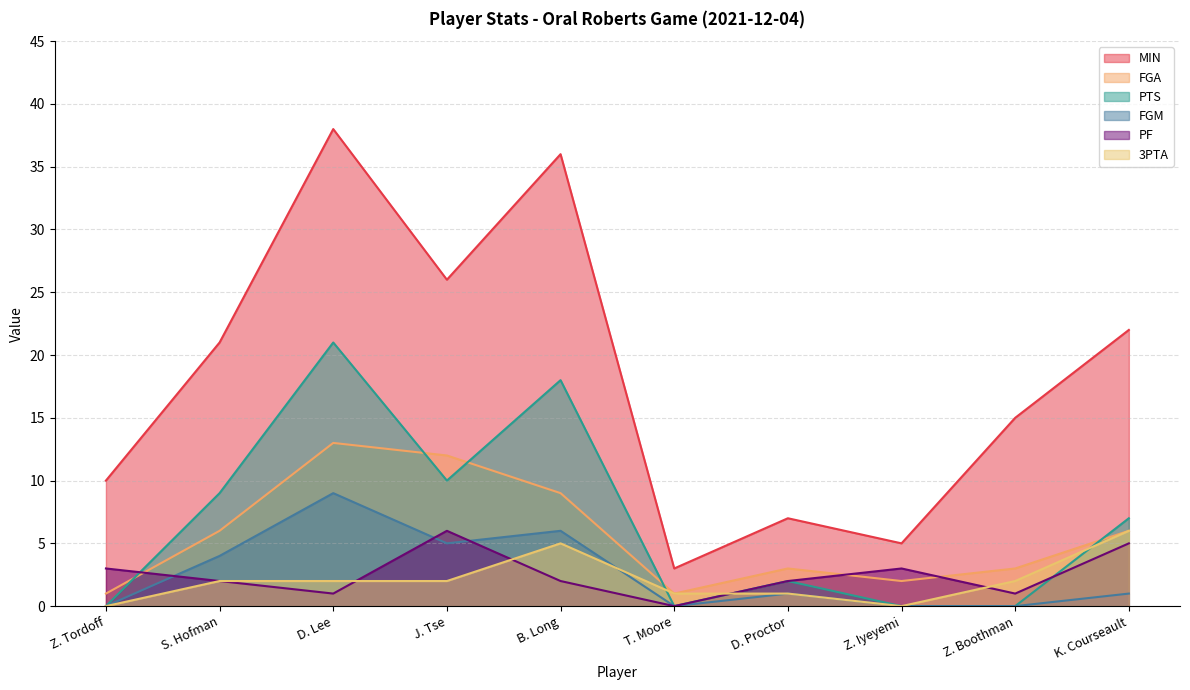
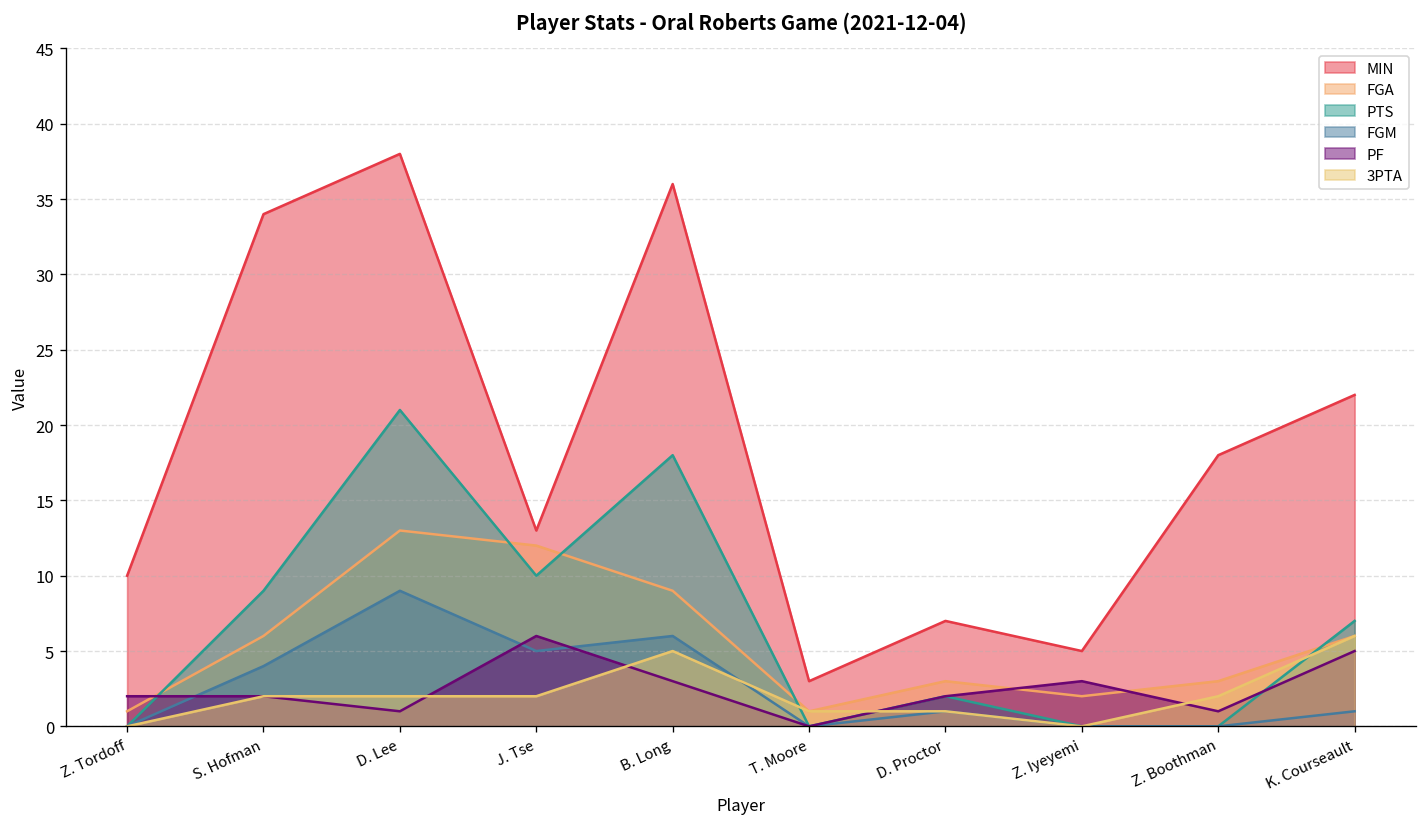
PF, Z. Tordoff: 3 -> 2
MIN, S. Hofman: 21 -> 34
MIN, J. Tse: 26 -> 13
PF, B. Long: 2 -> 3
MIN, Z. Boothman: 15 -> 18
